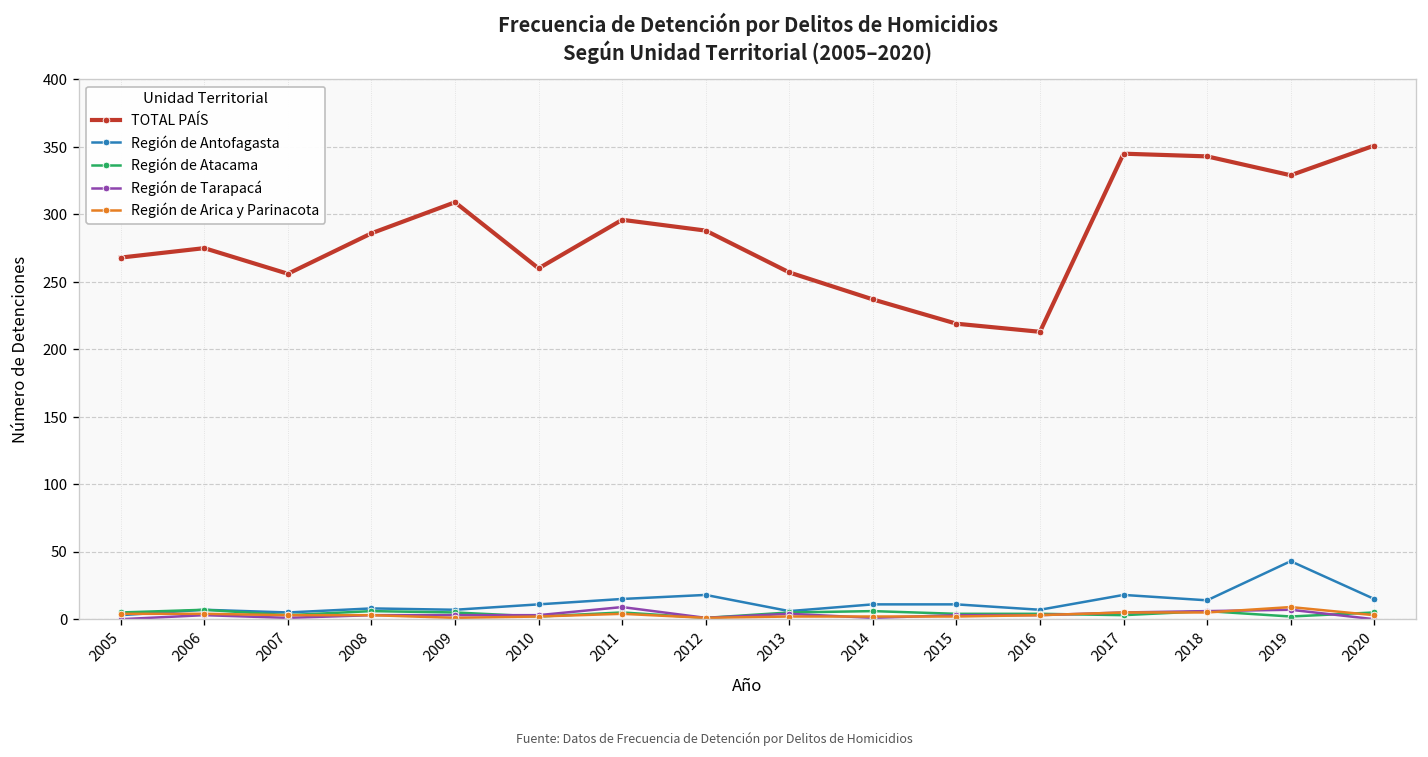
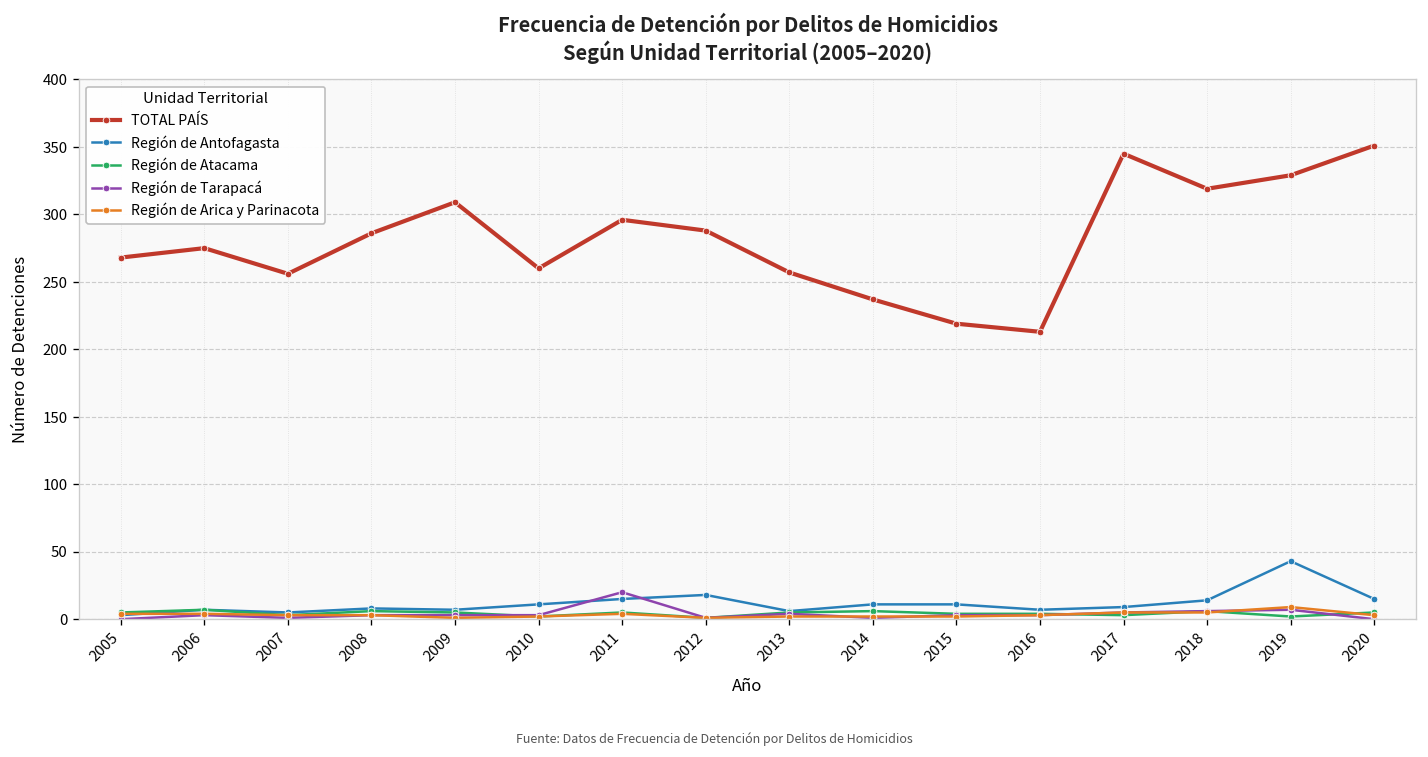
Región de Tarapacá, 2011: 9 -> 20
Región de Antofagasta, 2017: 18 -> 9
TOTAL PAÍS, 2018: 343 -> 319
